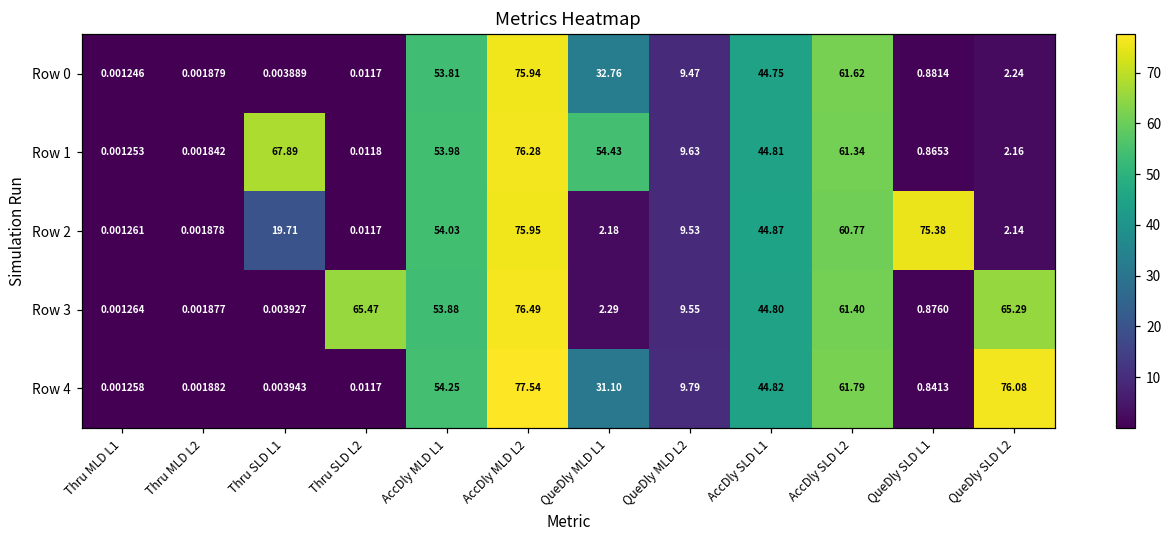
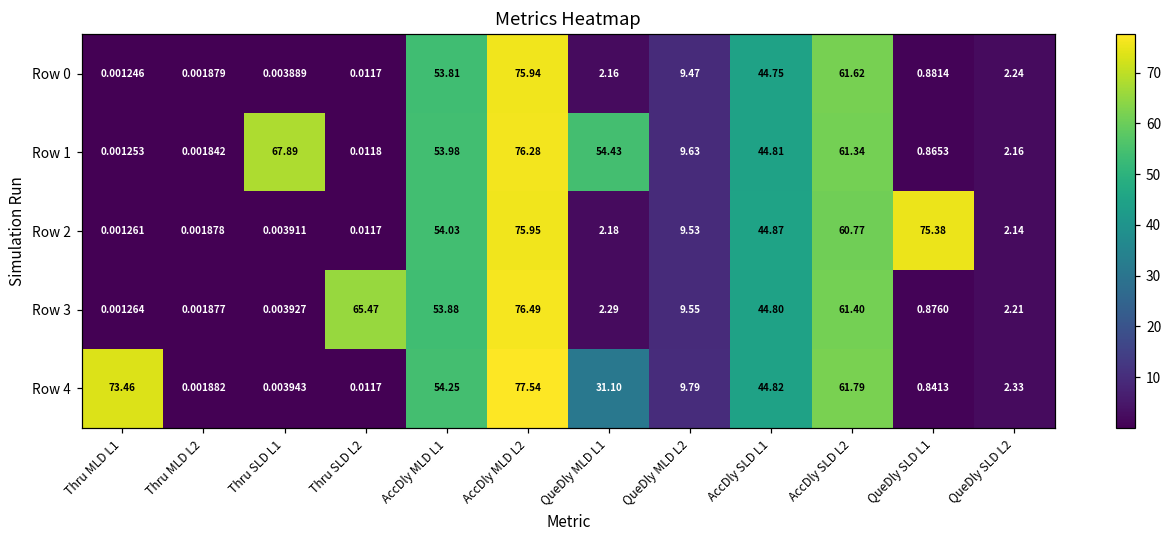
Row 0, QueDly MLD L1: 32.76 -> 2.16
Row 2, Thru SLD L1: 19.71 -> 0.003911
Row 3, QueDly SLD L2: 65.29 -> 2.21
Row 4, Thru MLD L1: 0.001258 -> 73.46
Row 4, QueDly SLD L2: 76.08 -> 2.33
